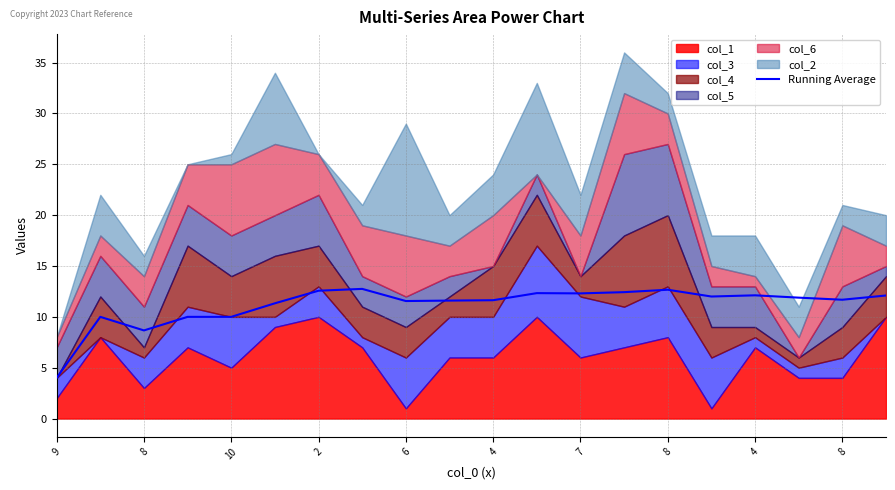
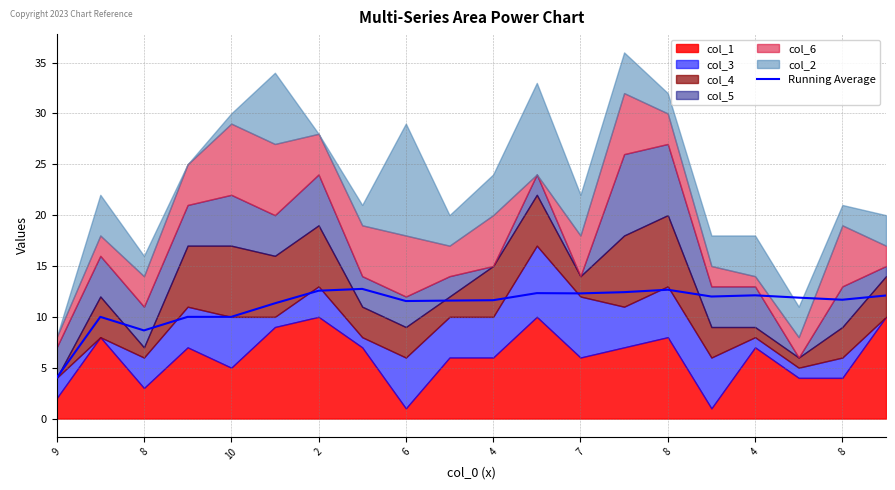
col_4, 10: 4 -> 7
col_5, 10: 4 -> 5
col_4, 2: 4 -> 6
